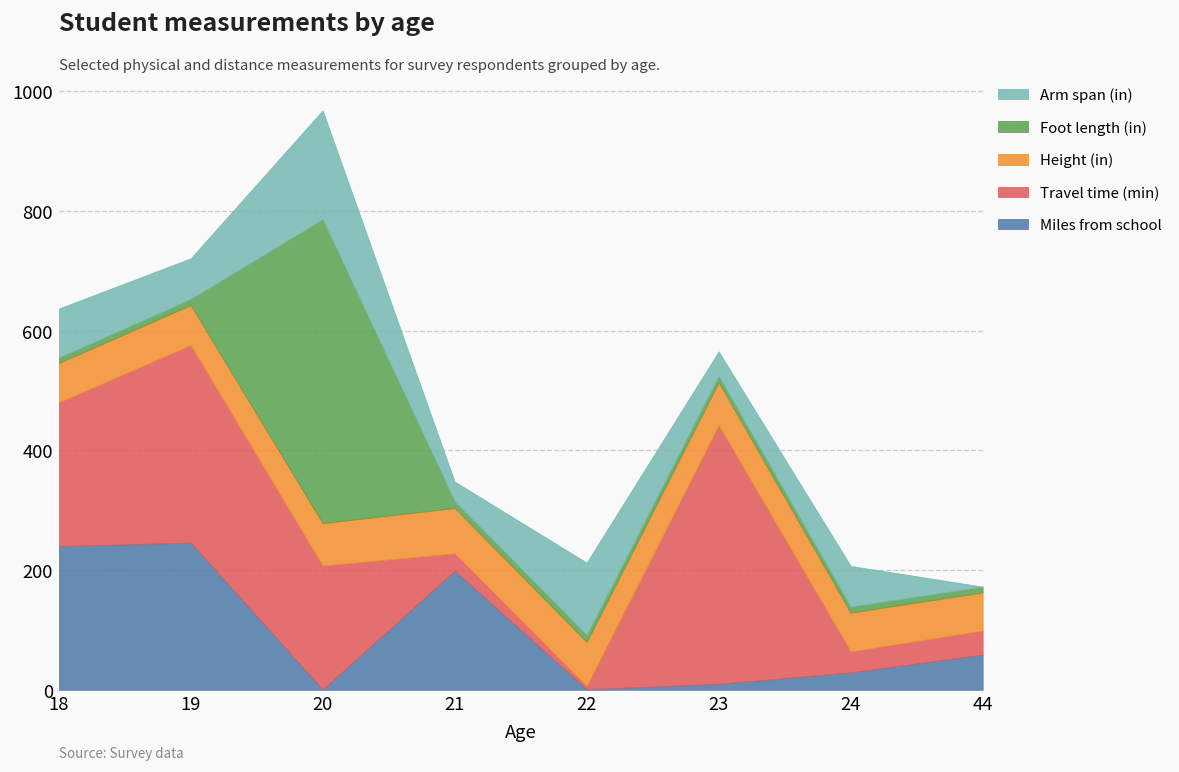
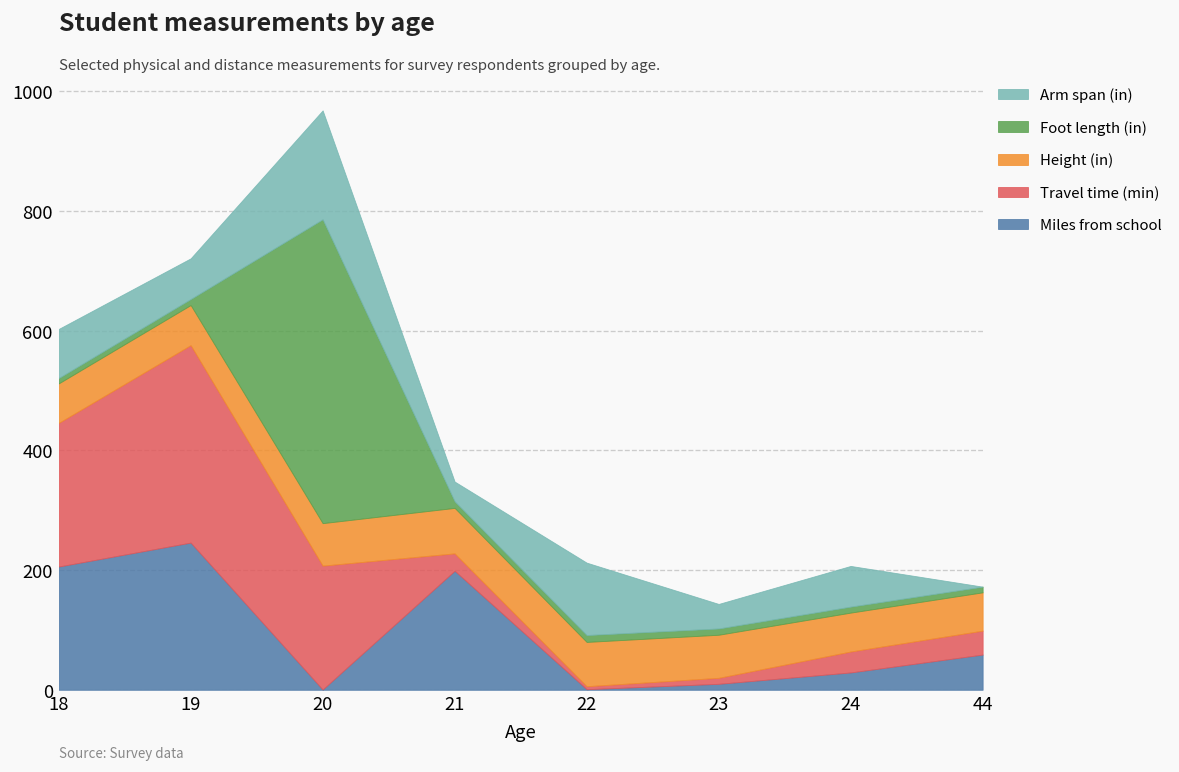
Miles from school, 18: 240 -> 210
Travel time (min), 23: 430 -> 10
